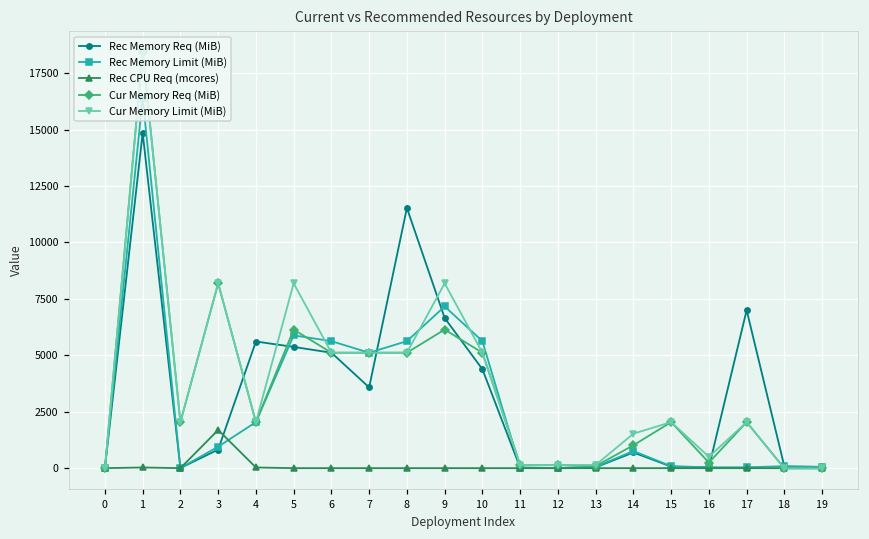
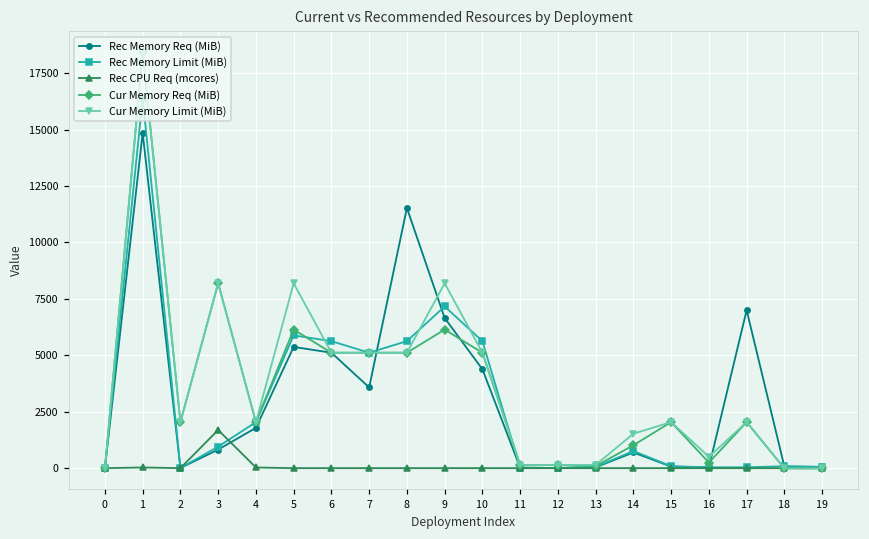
Rec Memory Req (MiB), 4: 5600 -> 1800
